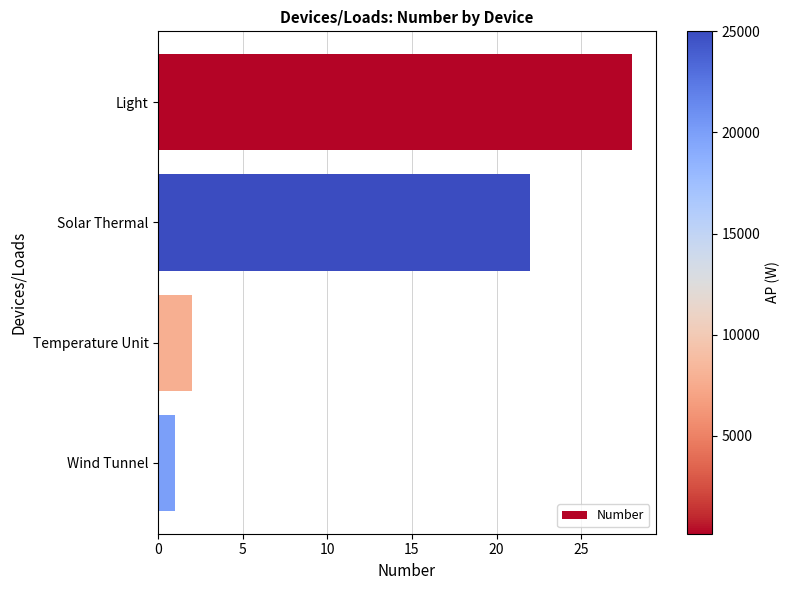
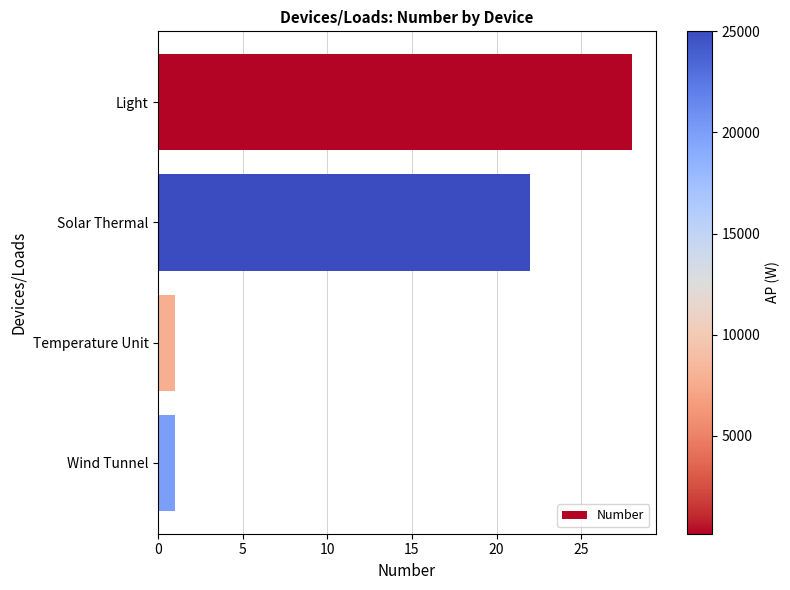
Temperature Unit: 2 -> 1
